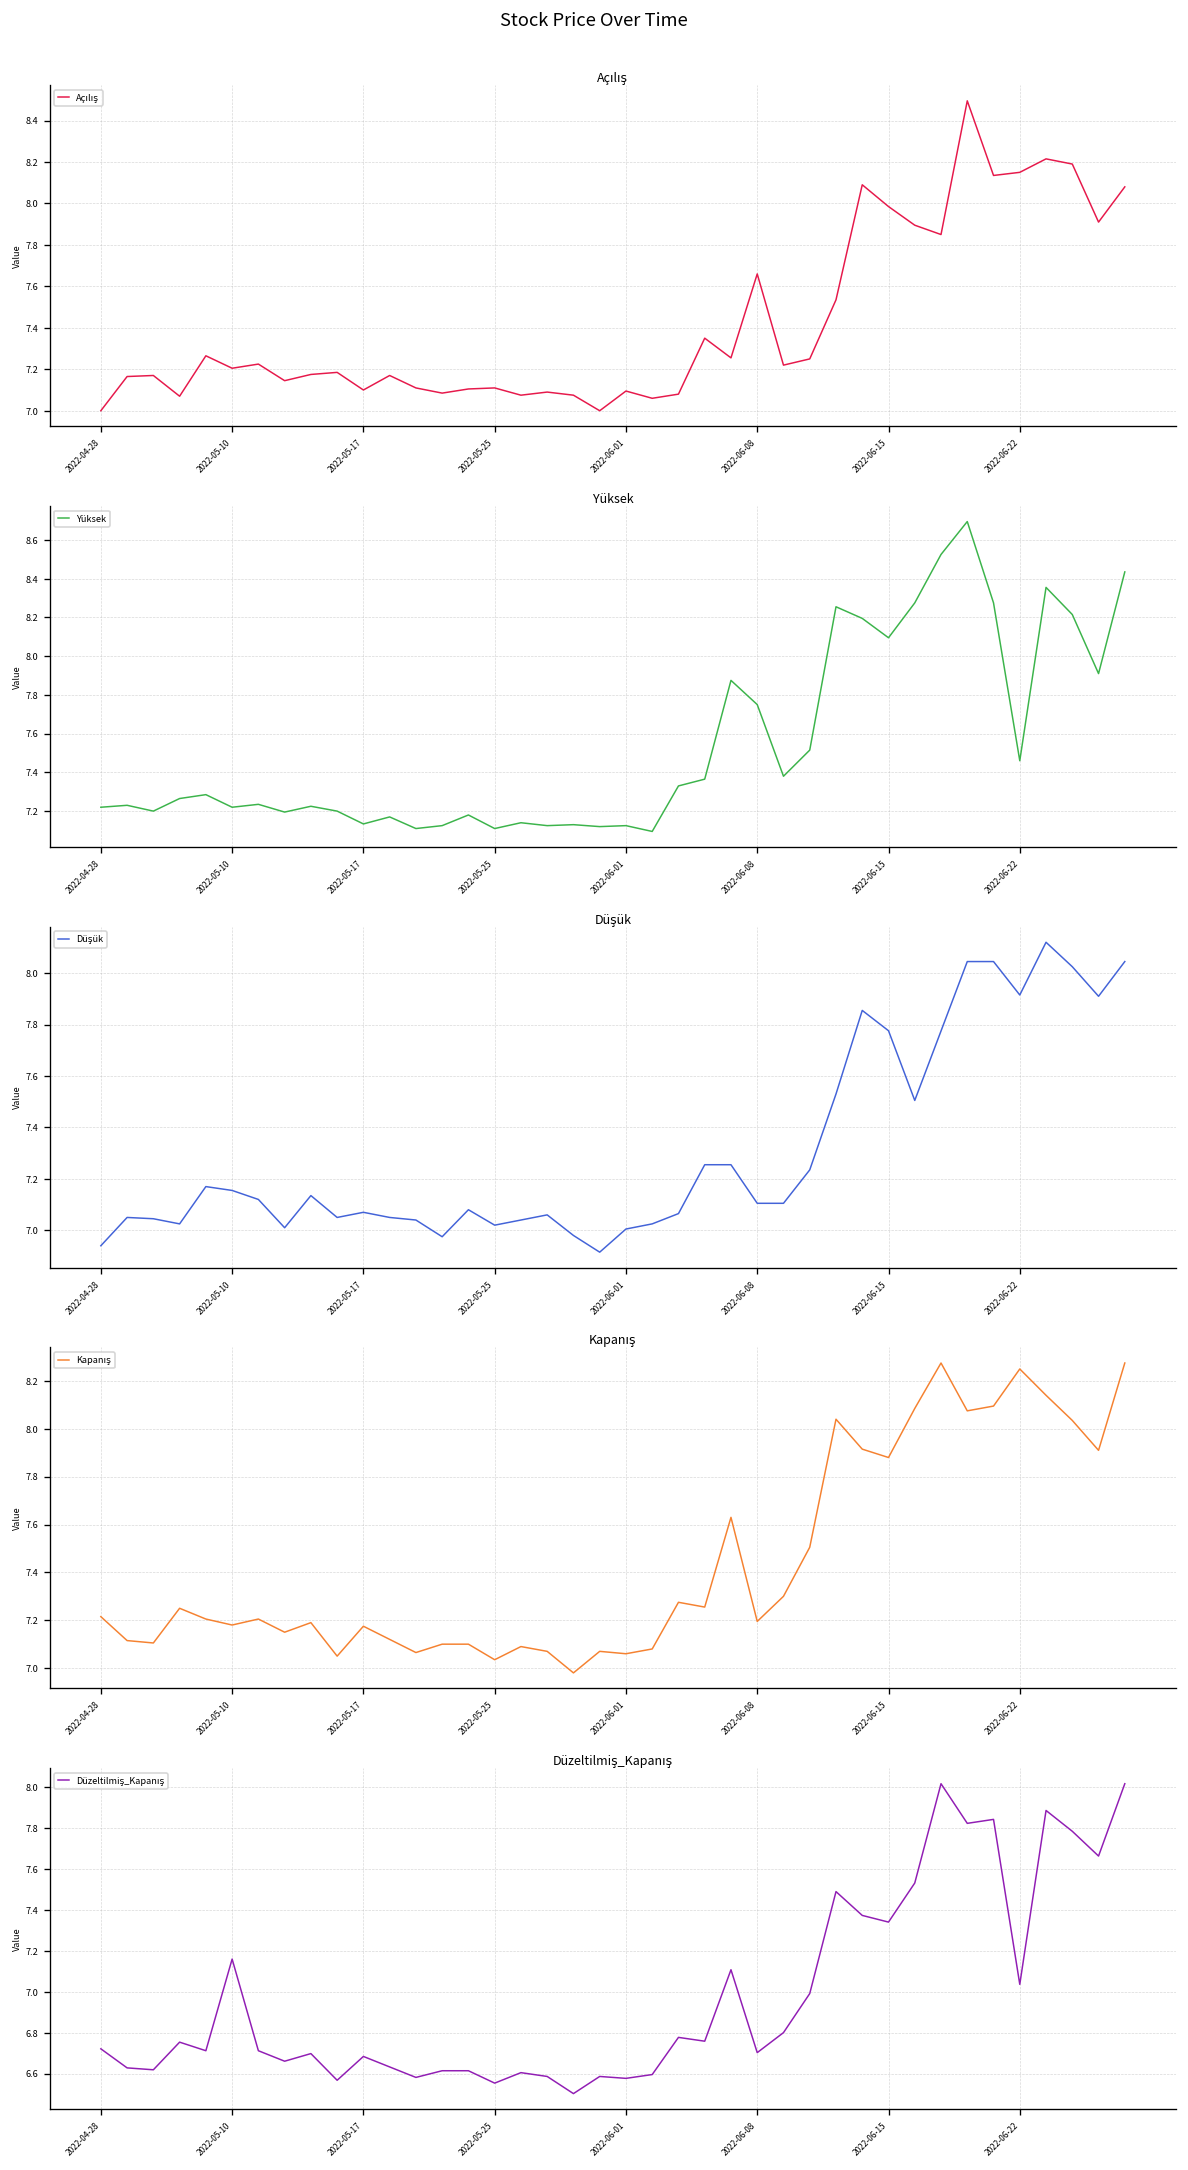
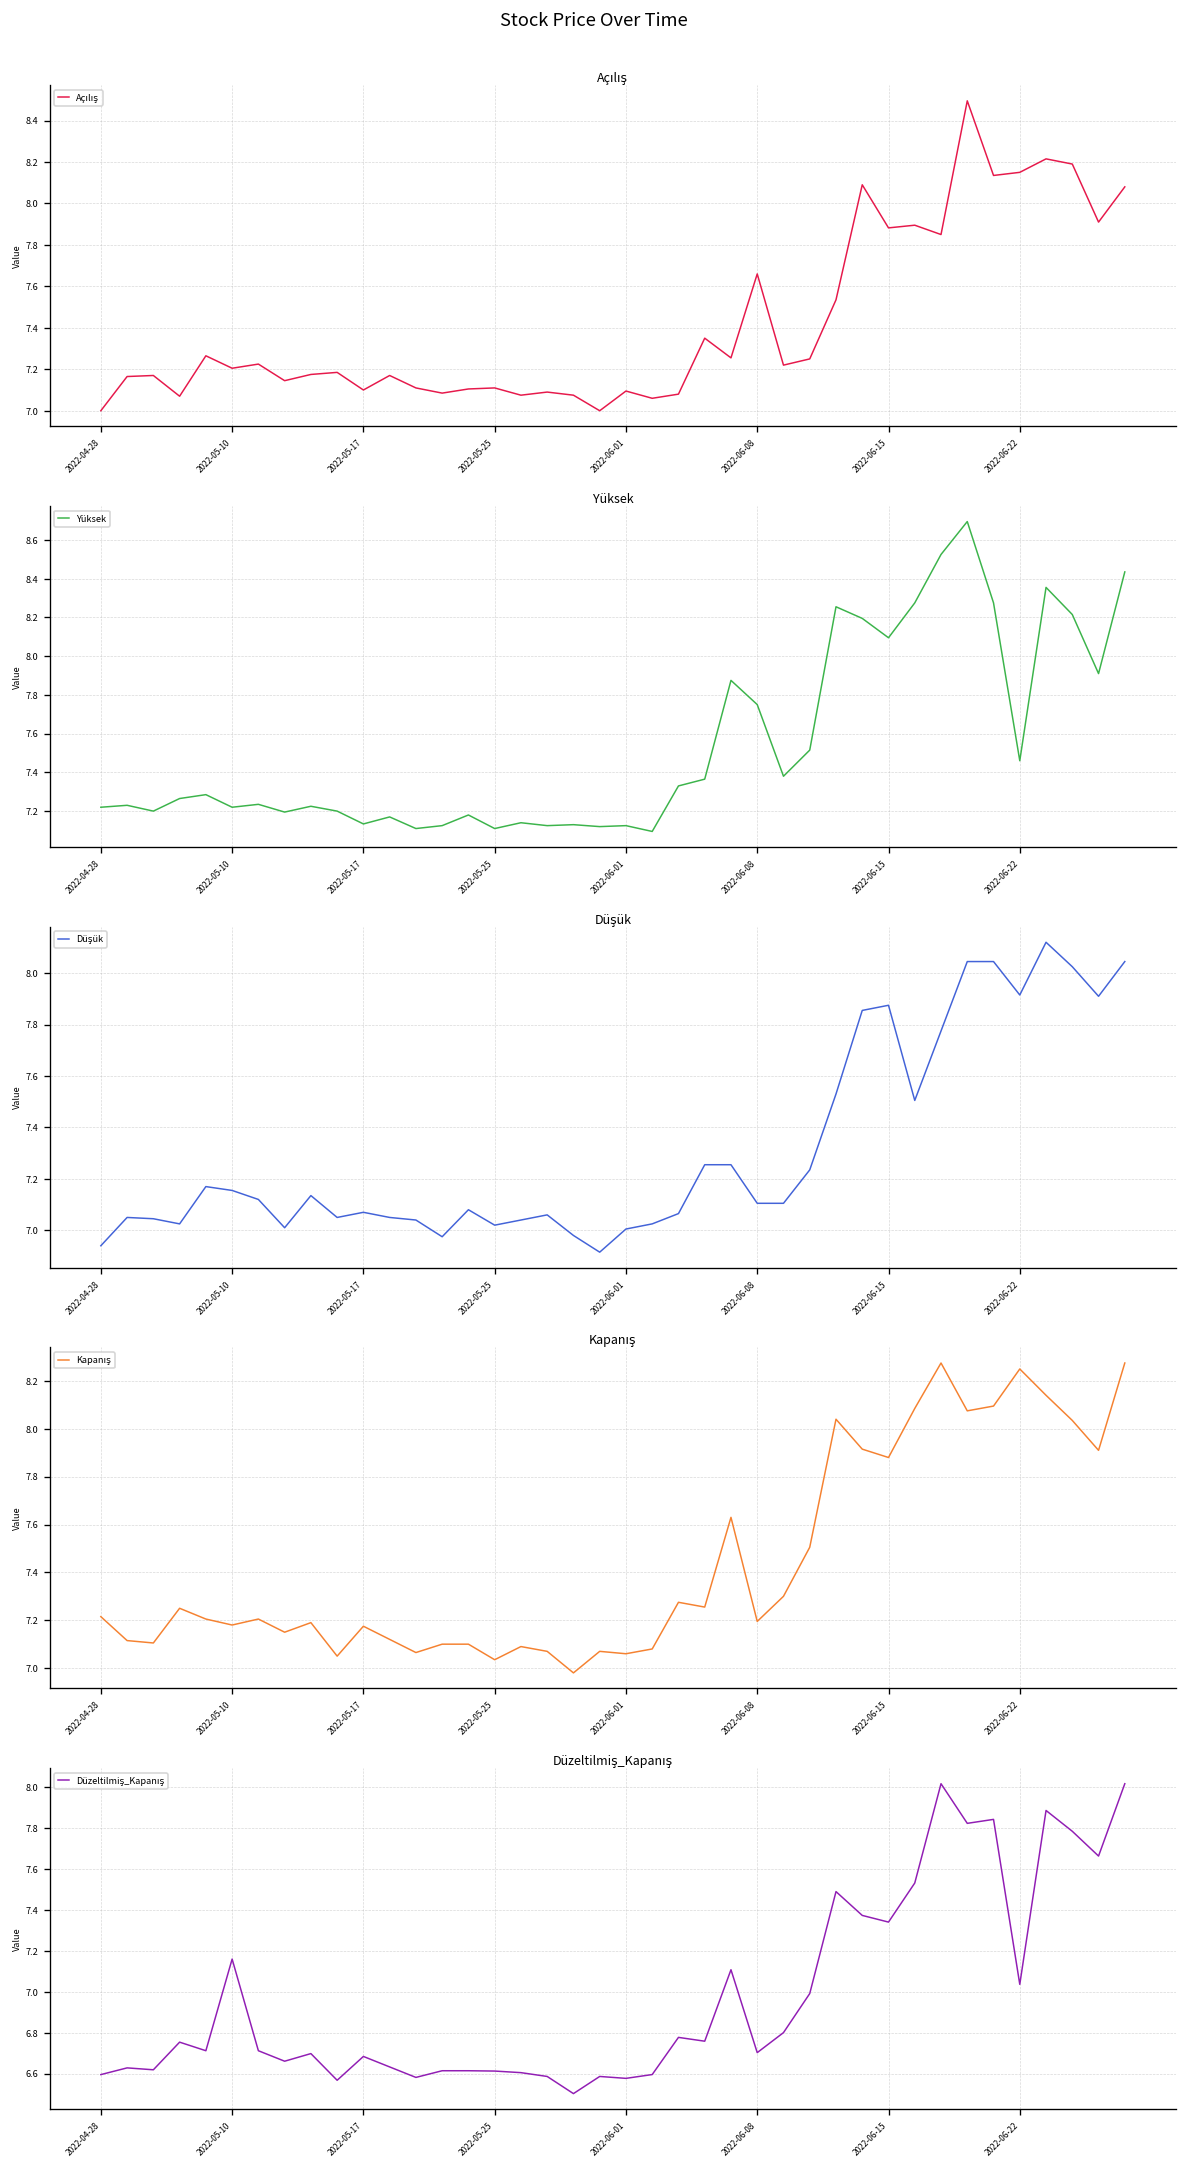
Açılış, 2022-06-15: 7.99 -> 7.88
Düşük, 2022-06-15: 7.78 -> 7.88
Düzeltilmiş_Kapanış, 2022-04-28: 6.72 -> 6.60
Düzeltilmiş_Kapanış, 2022-05-25: 6.55 -> 6.61
